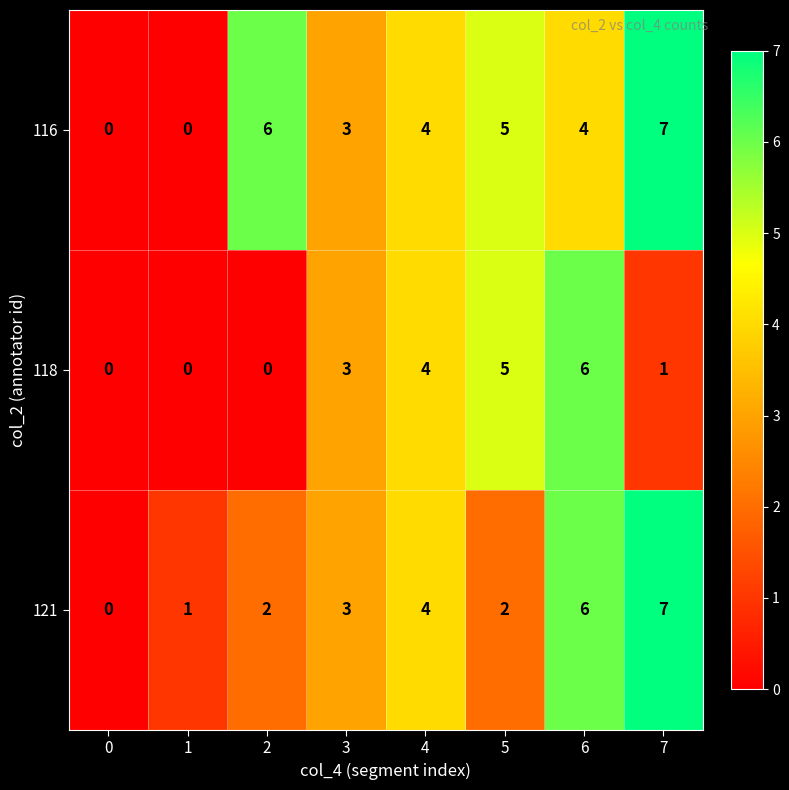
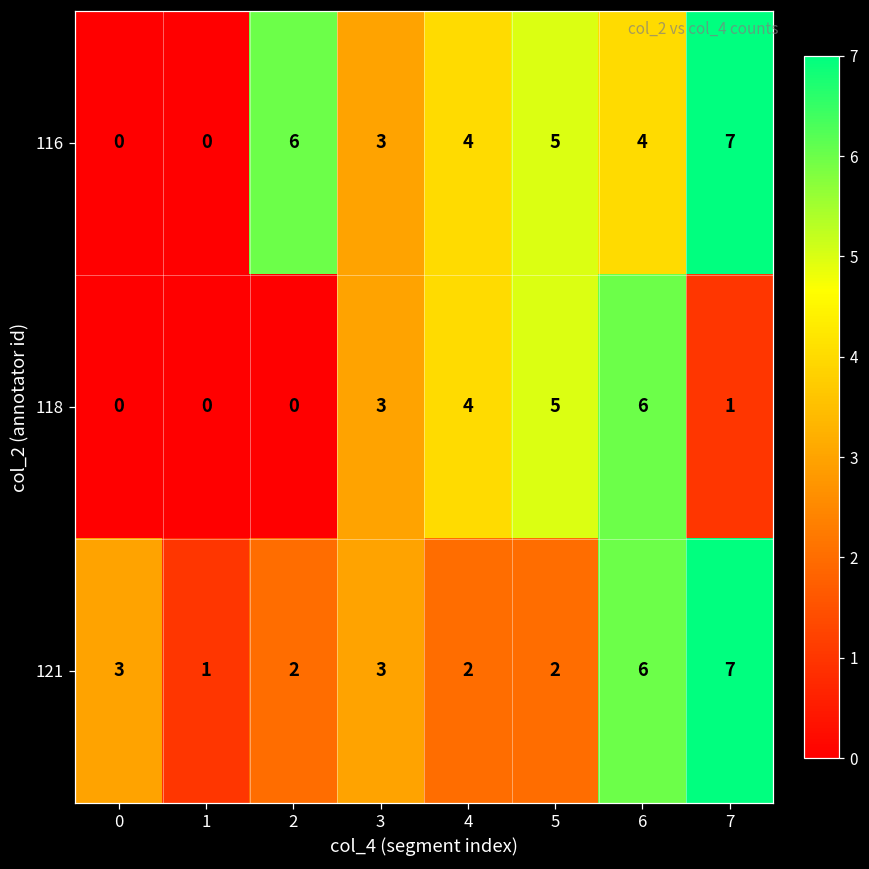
121, 0: 0 -> 3
121, 4: 4 -> 2
